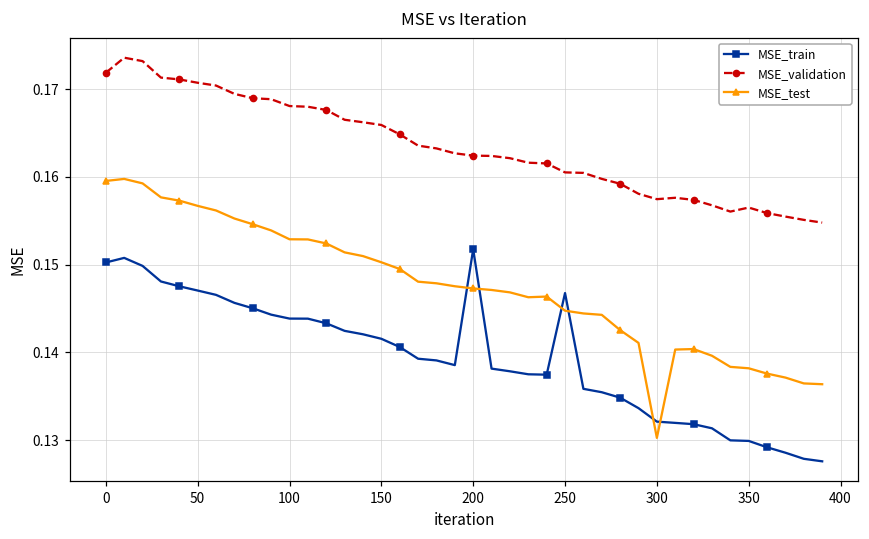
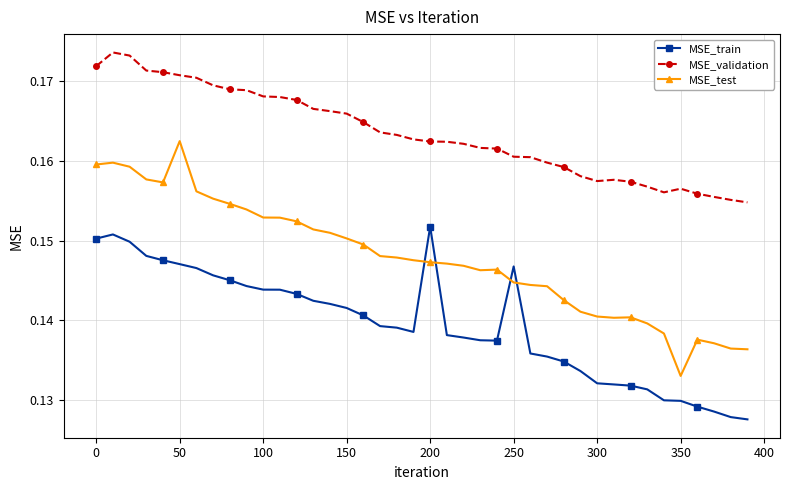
MSE_test, 50: 0.157 -> 0.162
MSE_test, 300: 0.130 -> 0.140
MSE_test, 350: 0.138 -> 0.133
